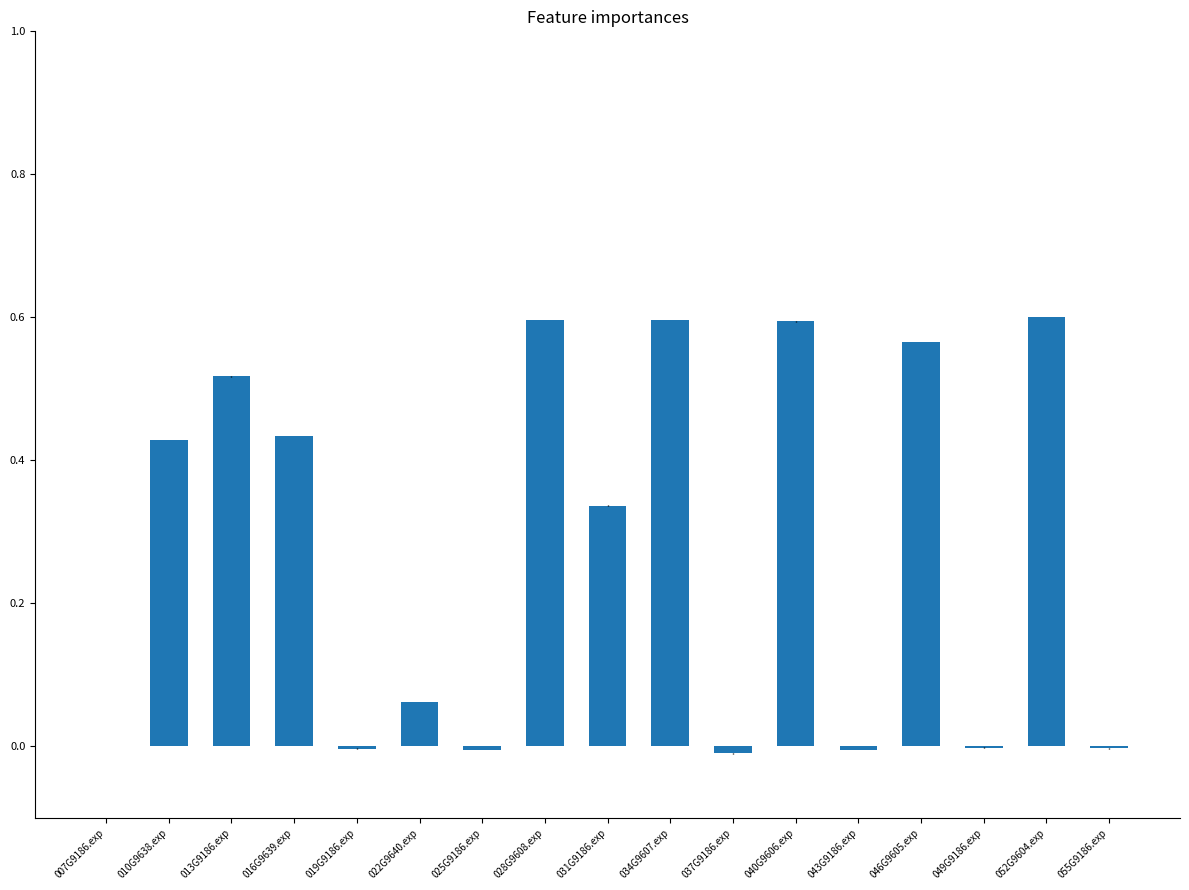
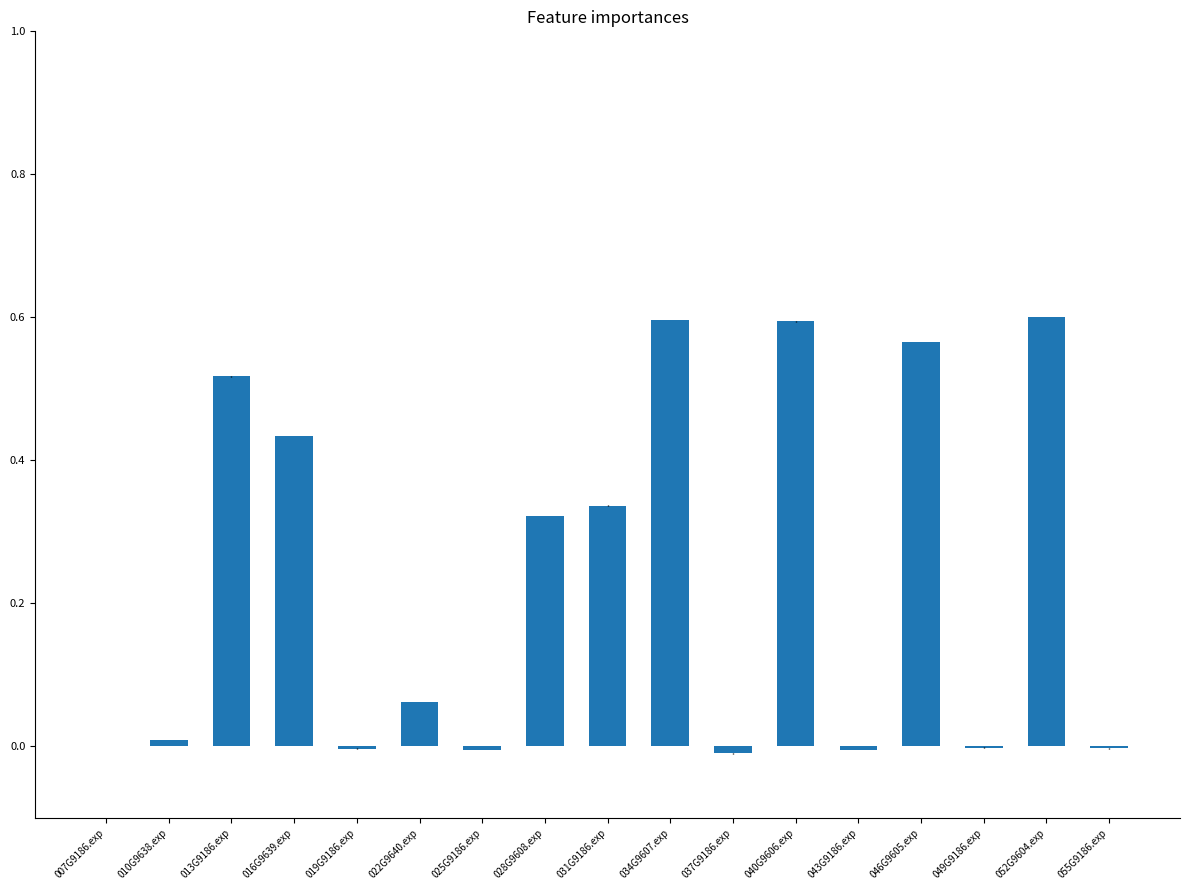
010G9638.exp: 0.43 -> 0.01
028G9608.exp: 0.60 -> 0.32
